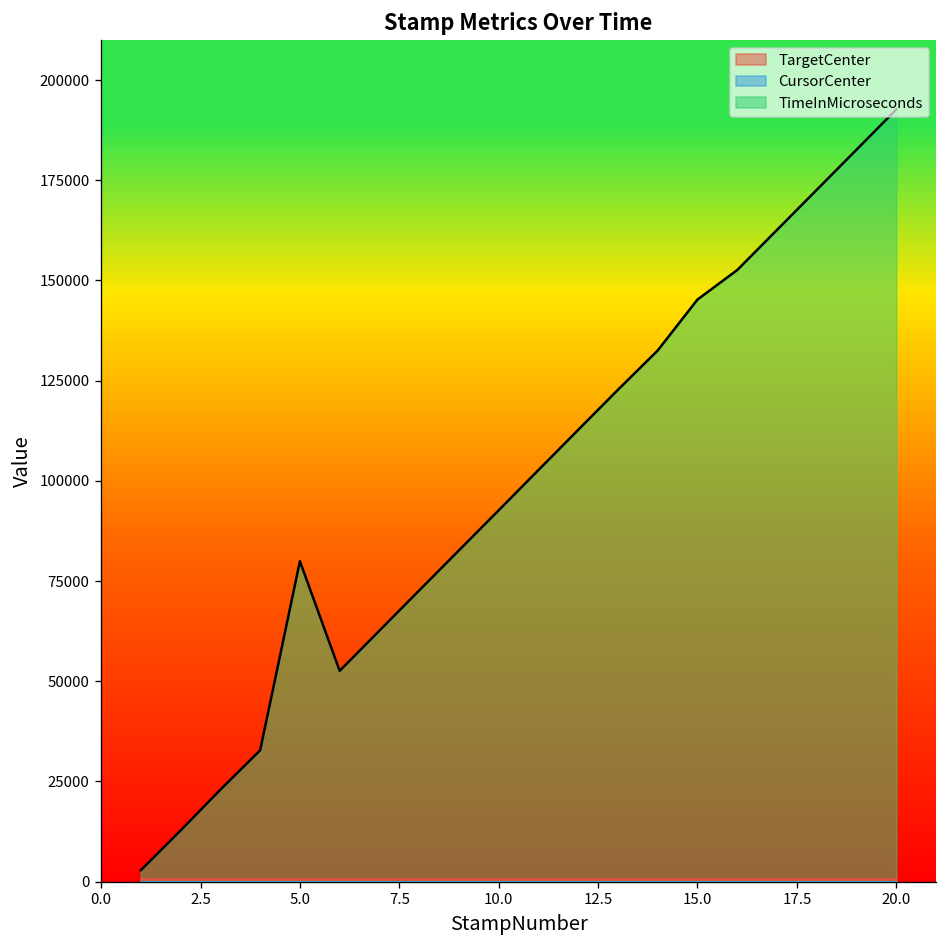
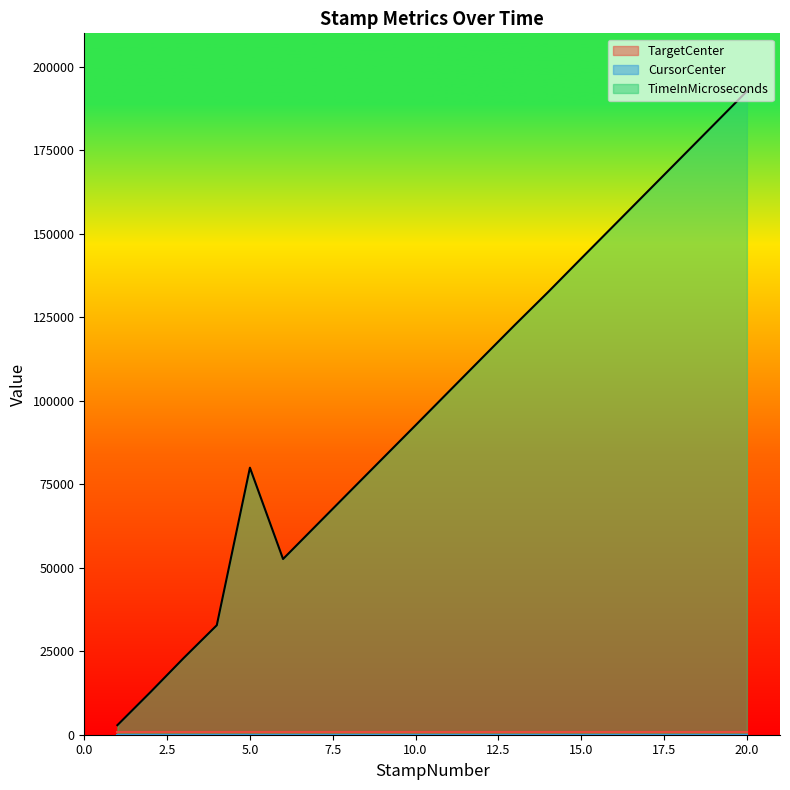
TimeInMicroseconds, 15.0: 145000 -> 143000
